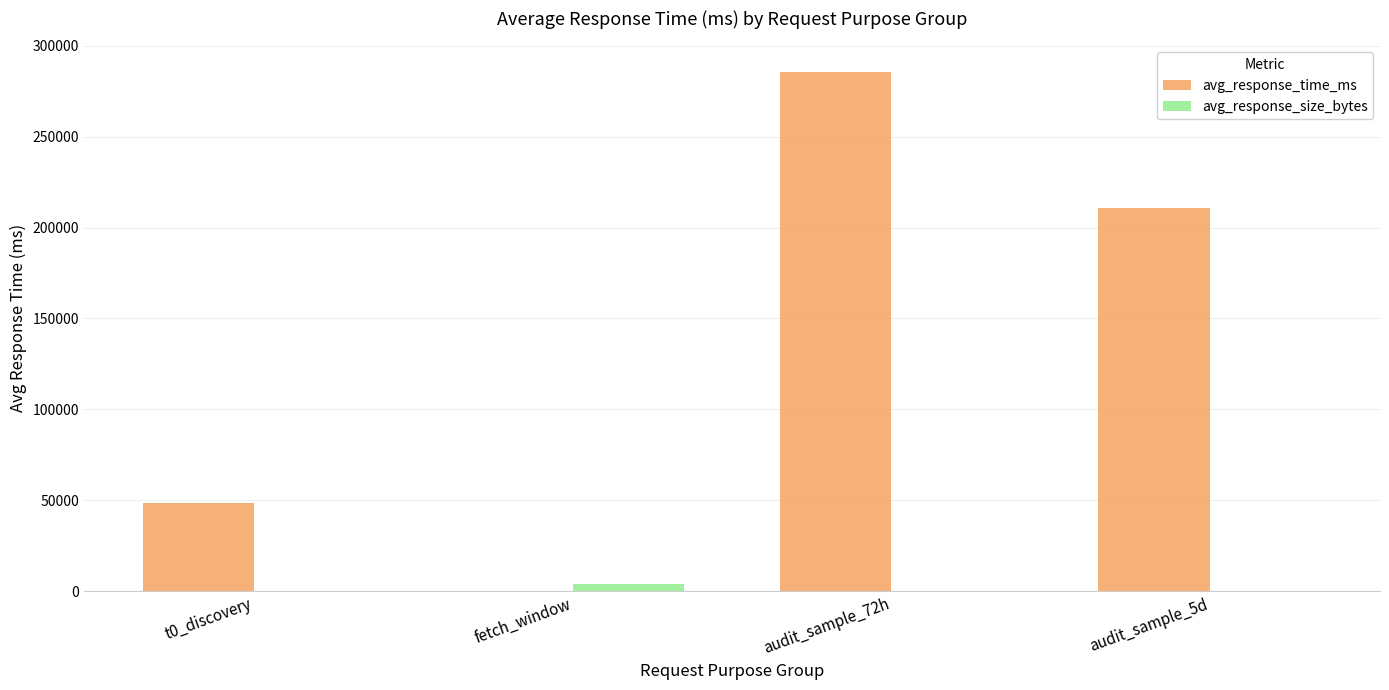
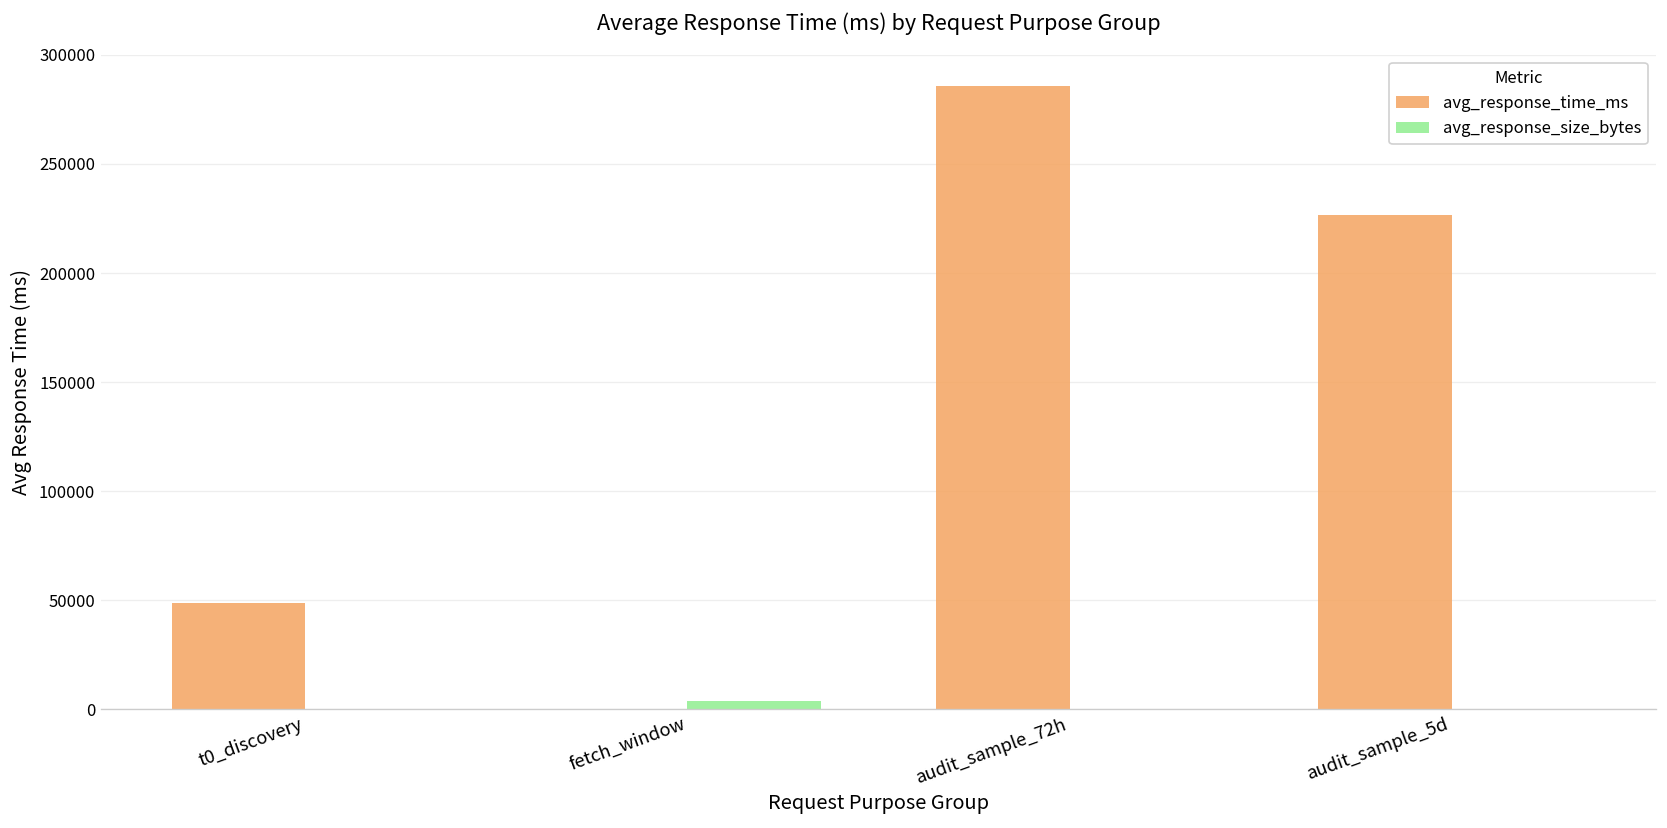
avg_response_time_ms, audit_sample_5d: 211000 -> 227000
